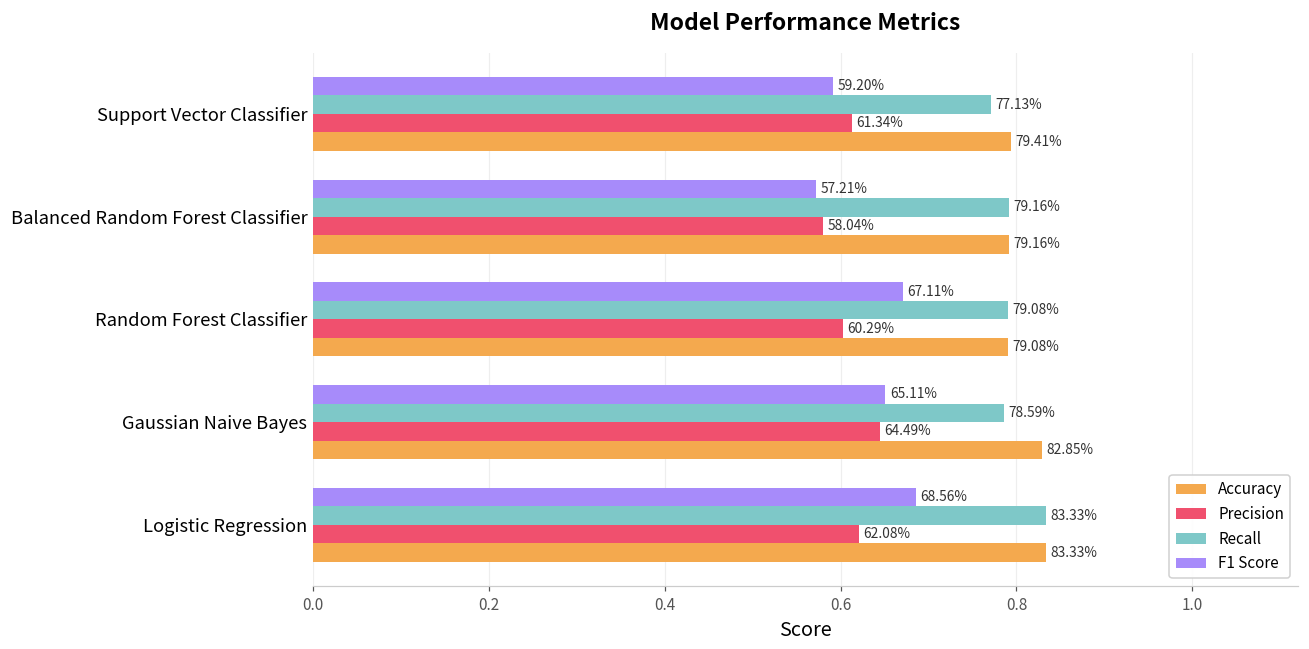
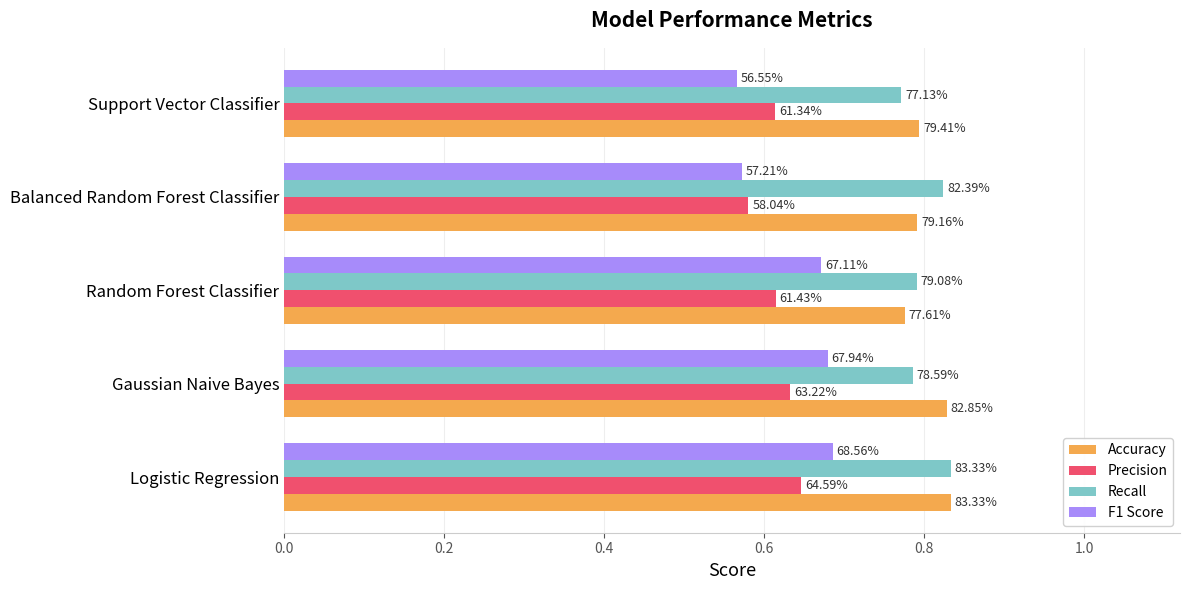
F1 Score, Support Vector Classifier: 59.20% -> 56.55%
Recall, Balanced Random Forest Classifier: 79.16% -> 82.39%
Precision, Random Forest Classifier: 60.29% -> 61.43%
Accuracy, Random Forest Classifier: 79.08% -> 77.61%
F1 Score, Gaussian Naive Bayes: 65.11% -> 67.94%
Precision, Gaussian Naive Bayes: 64.49% -> 63.22%
Precision, Logistic Regression: 62.08% -> 64.59%
